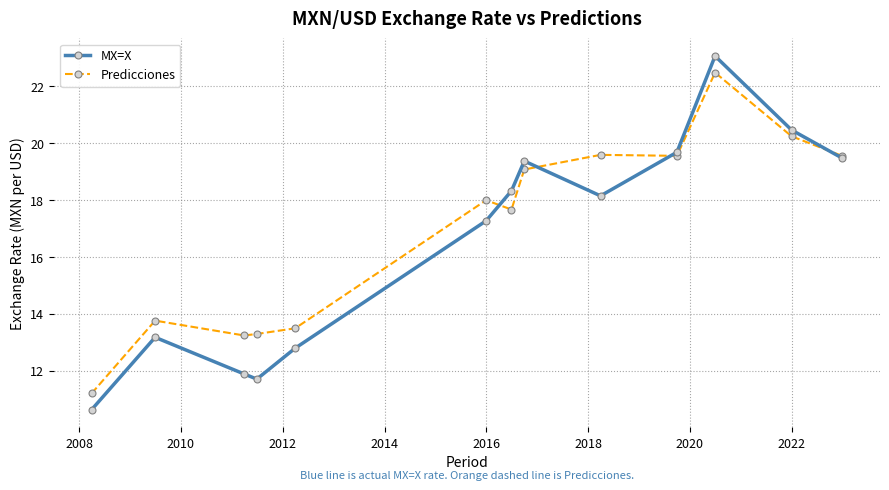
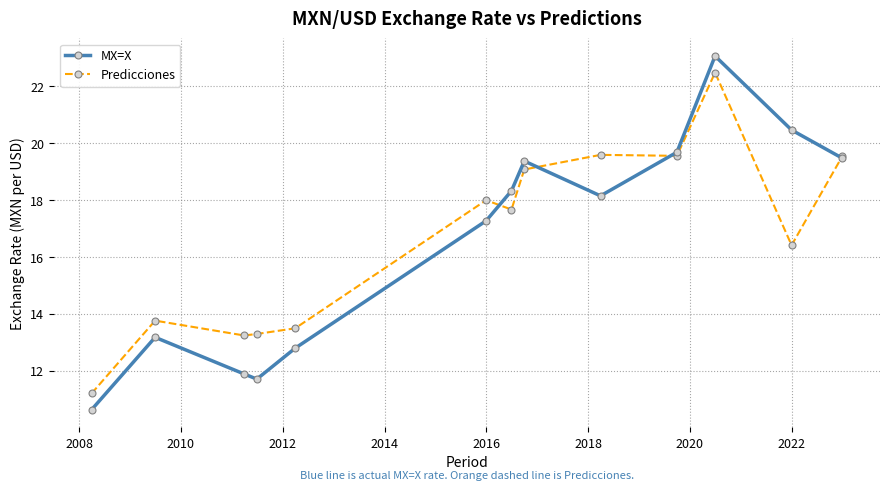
Predicciones, 2022: 20.2 -> 16.4
